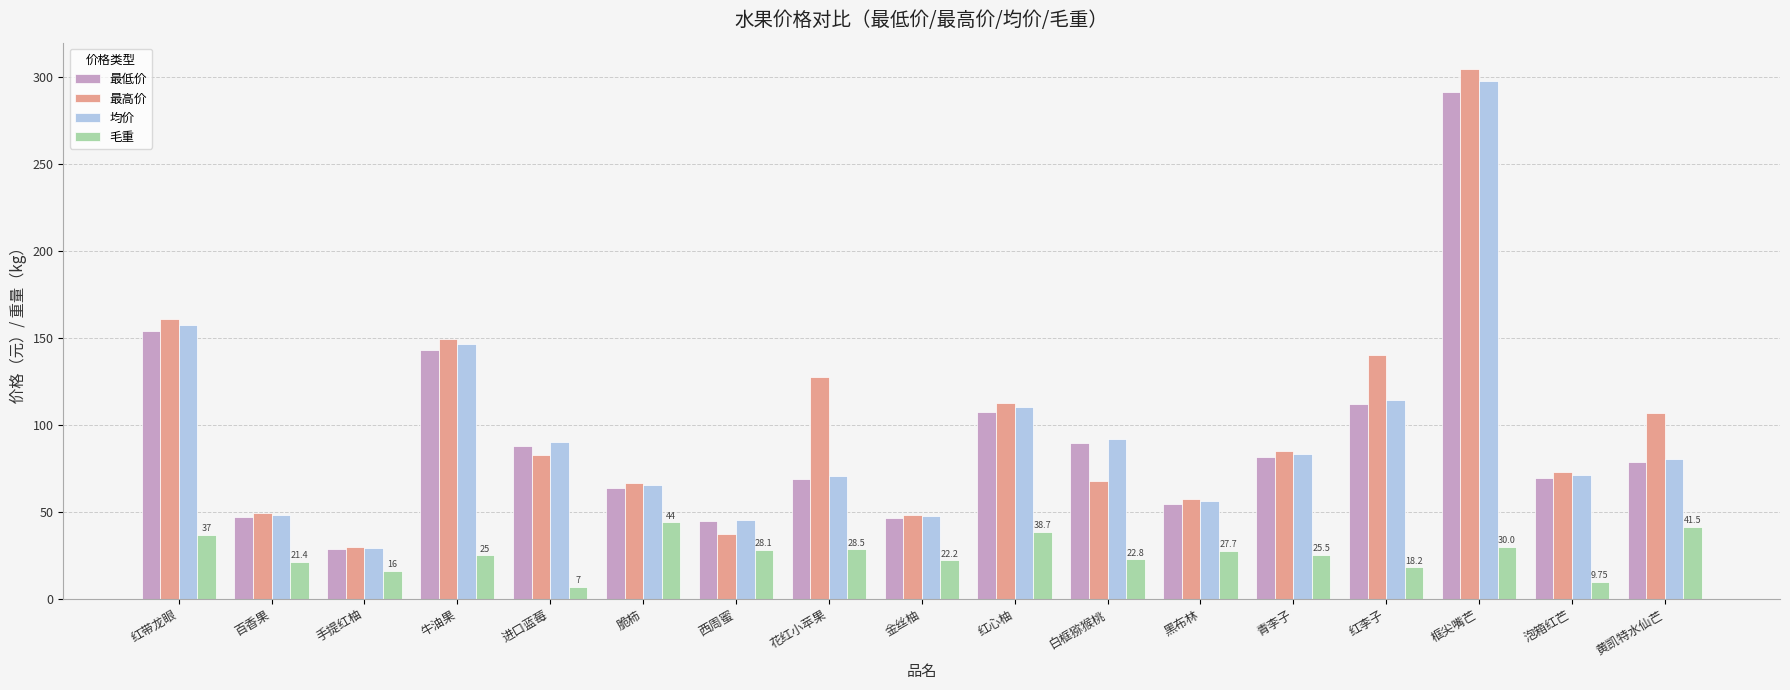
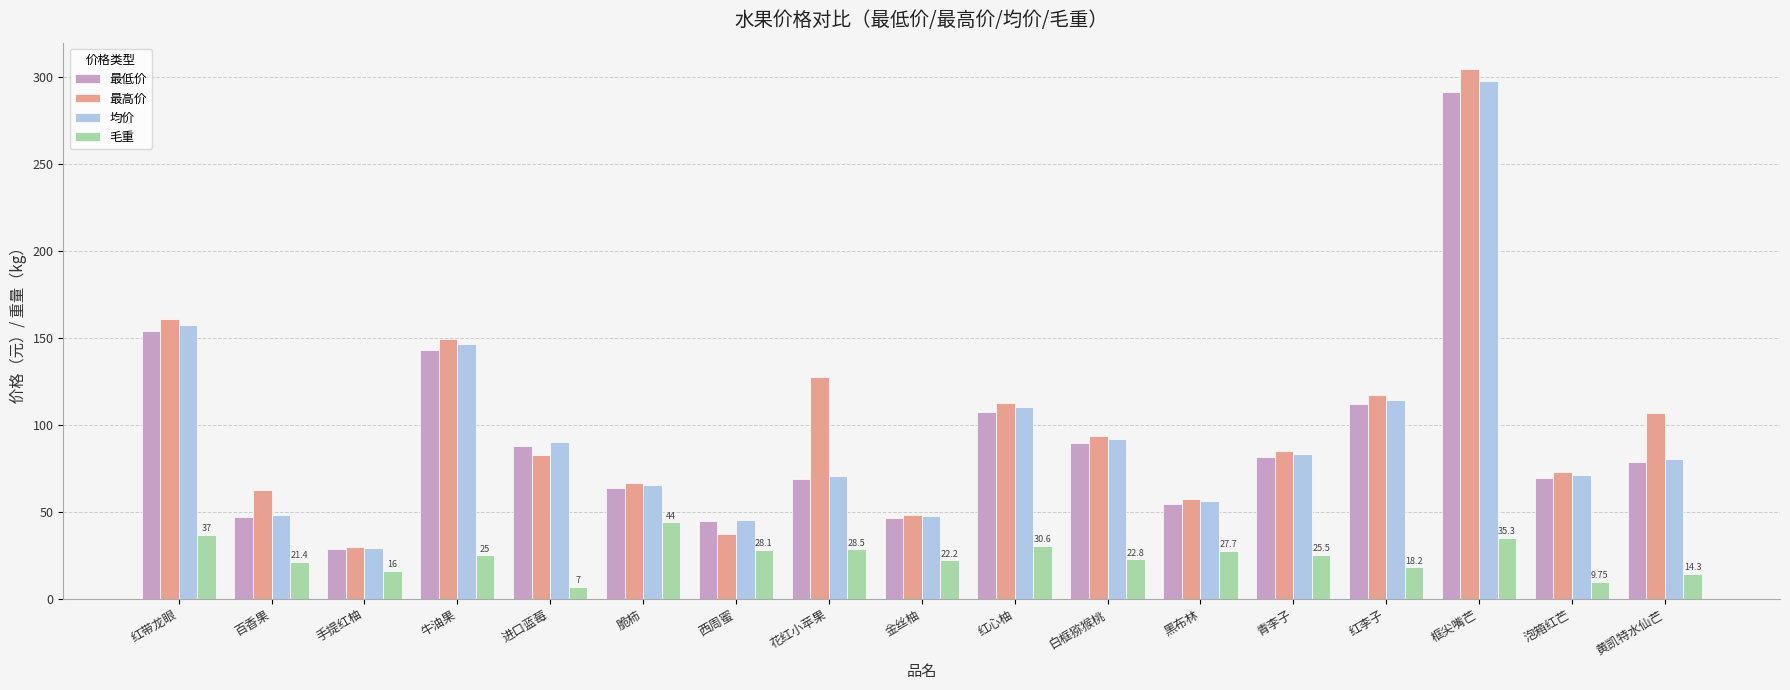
最高价, 百香果: 49 -> 63
毛重, 红心柚: 38.7 -> 30.6
最高价, 白框猕猴桃: 68 -> 94
最高价, 红李子: 140 -> 117
毛重, 框尖嘴芒: 30.0 -> 35.3
毛重, 黄凯特水仙芒: 41.5 -> 14.3
